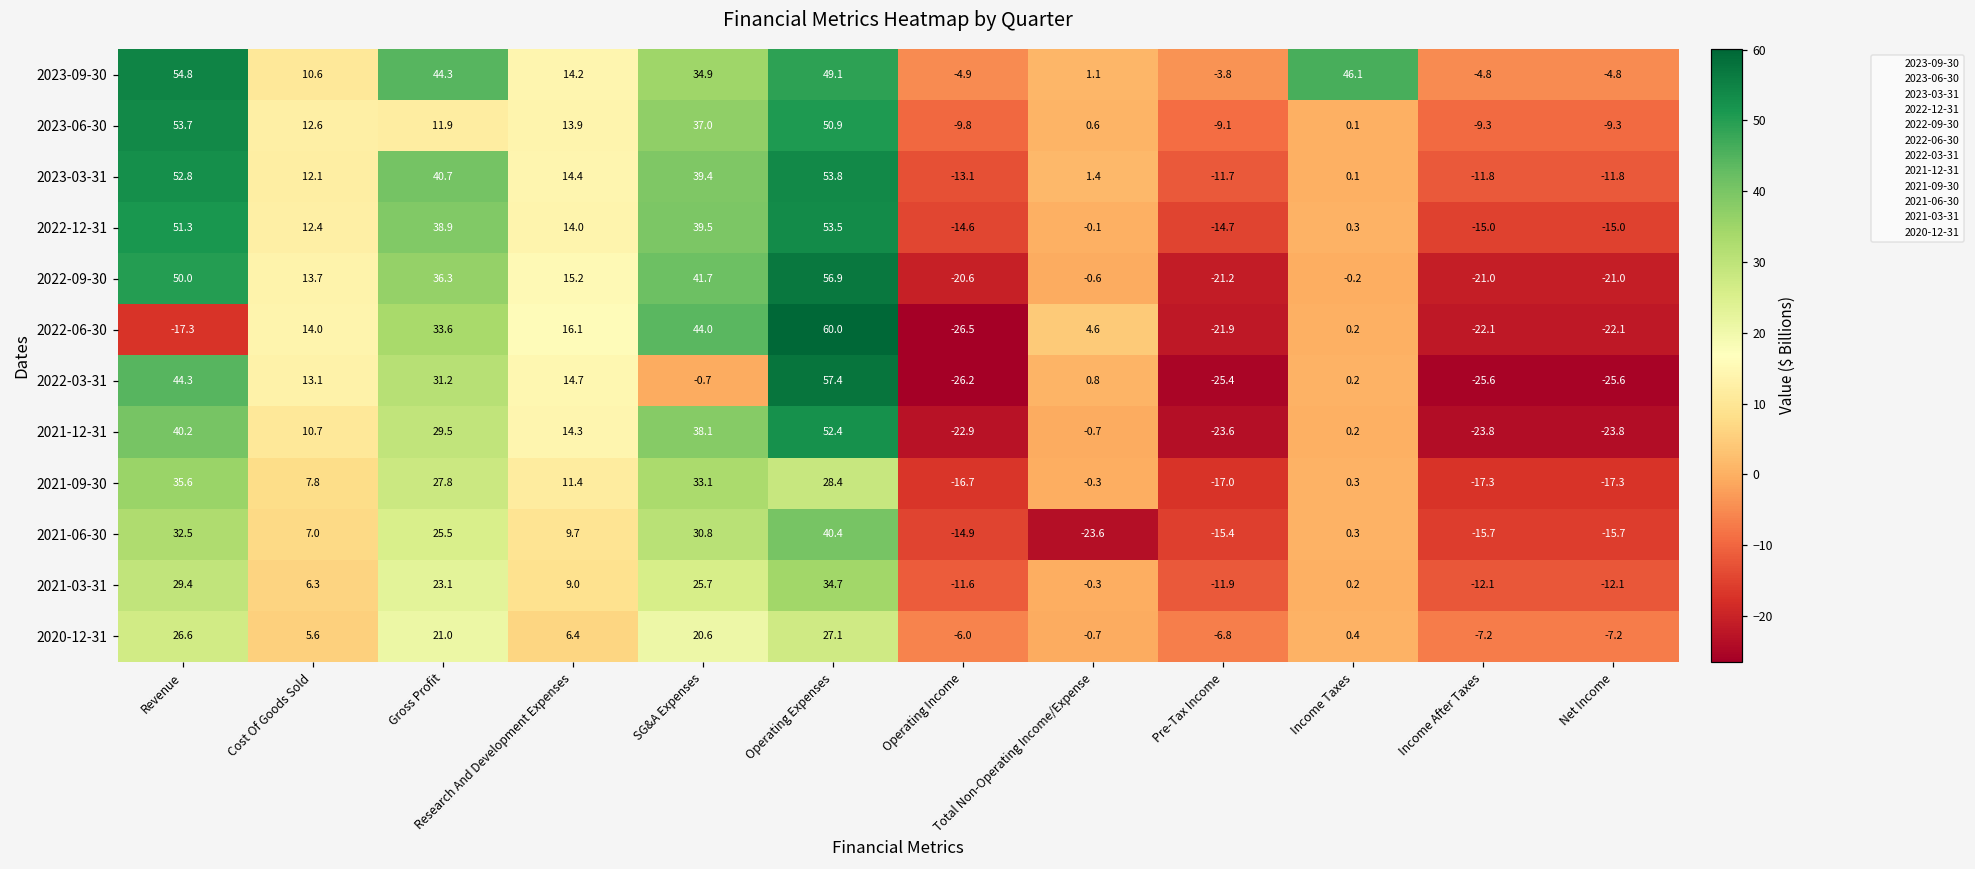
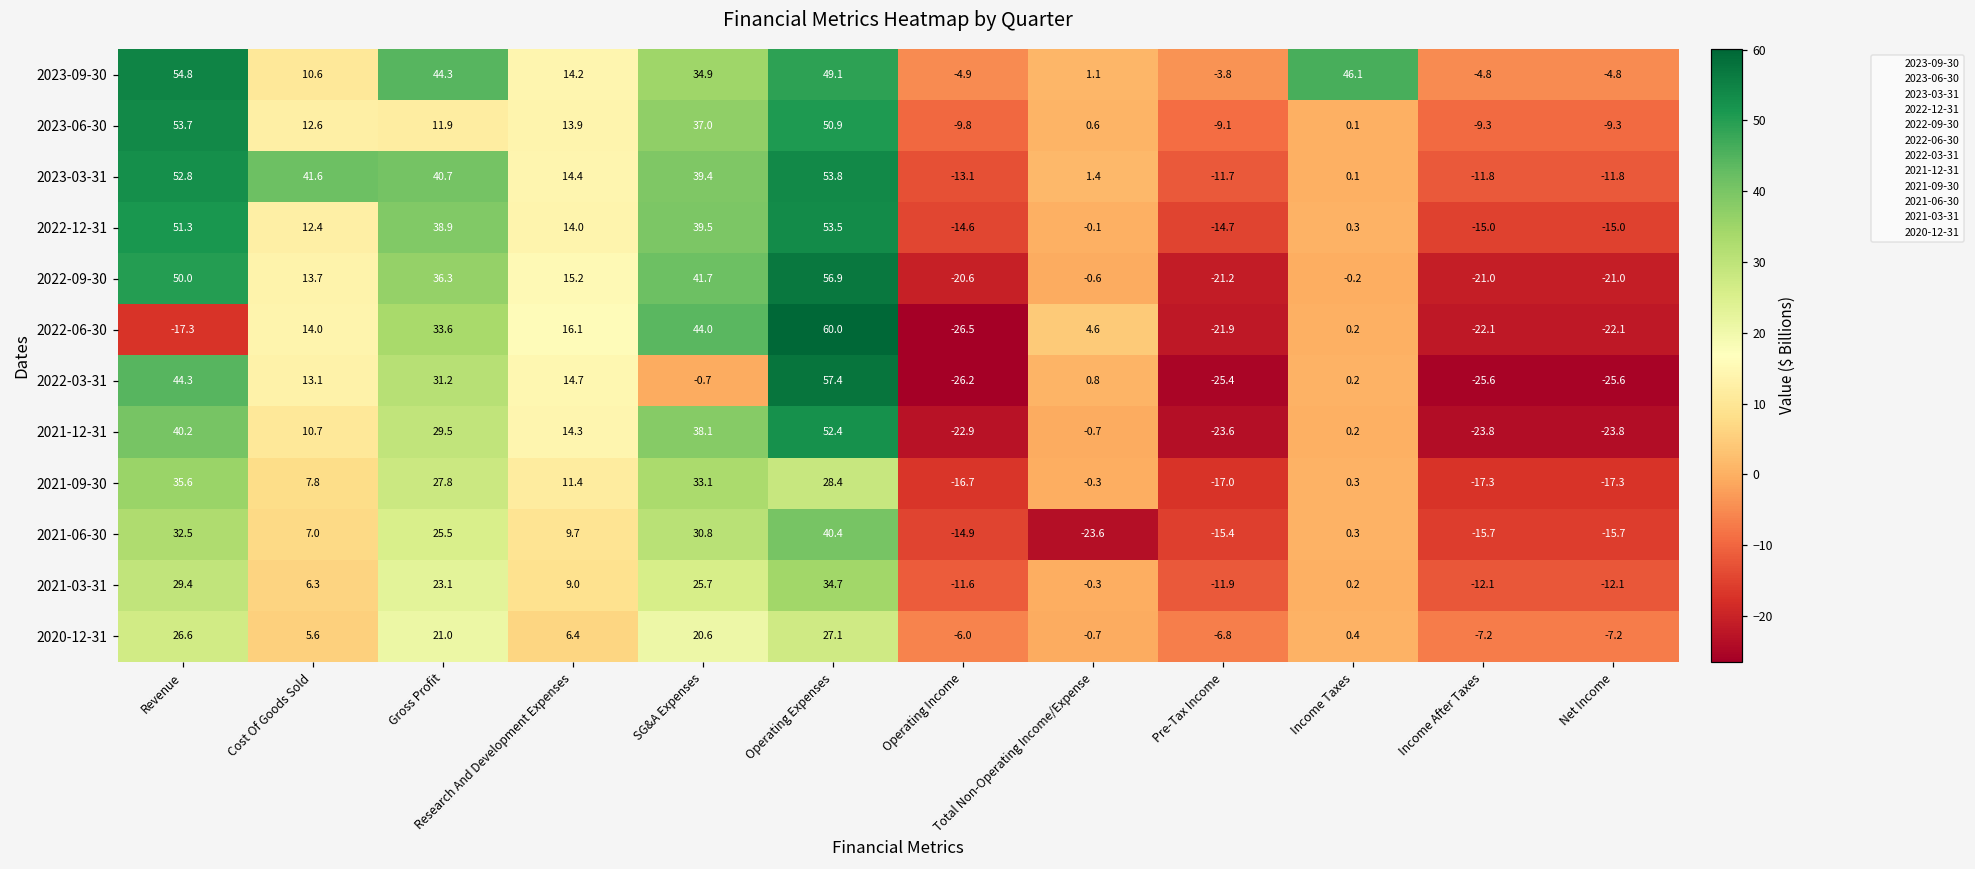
2023-03-31, Cost Of Goods Sold: 12.1 -> 41.6
